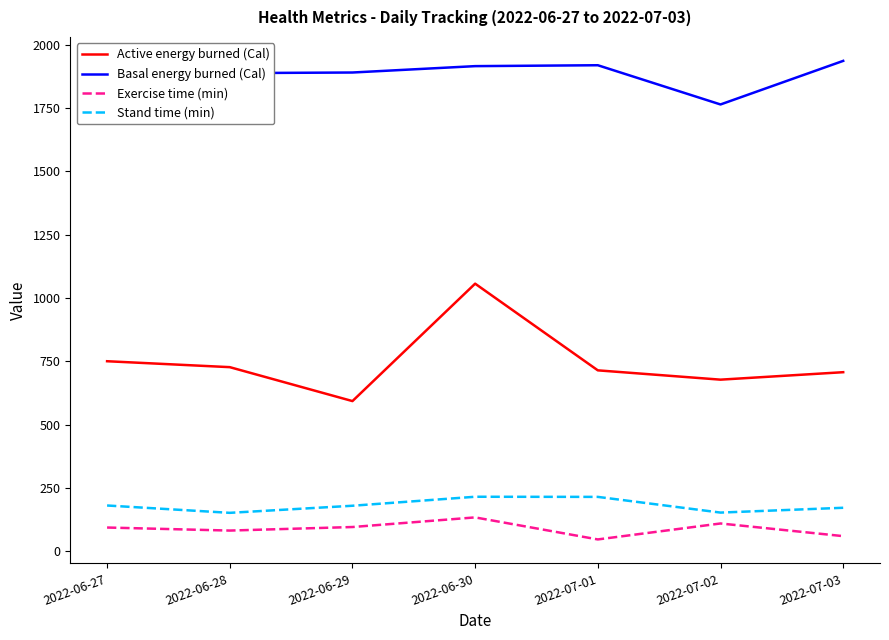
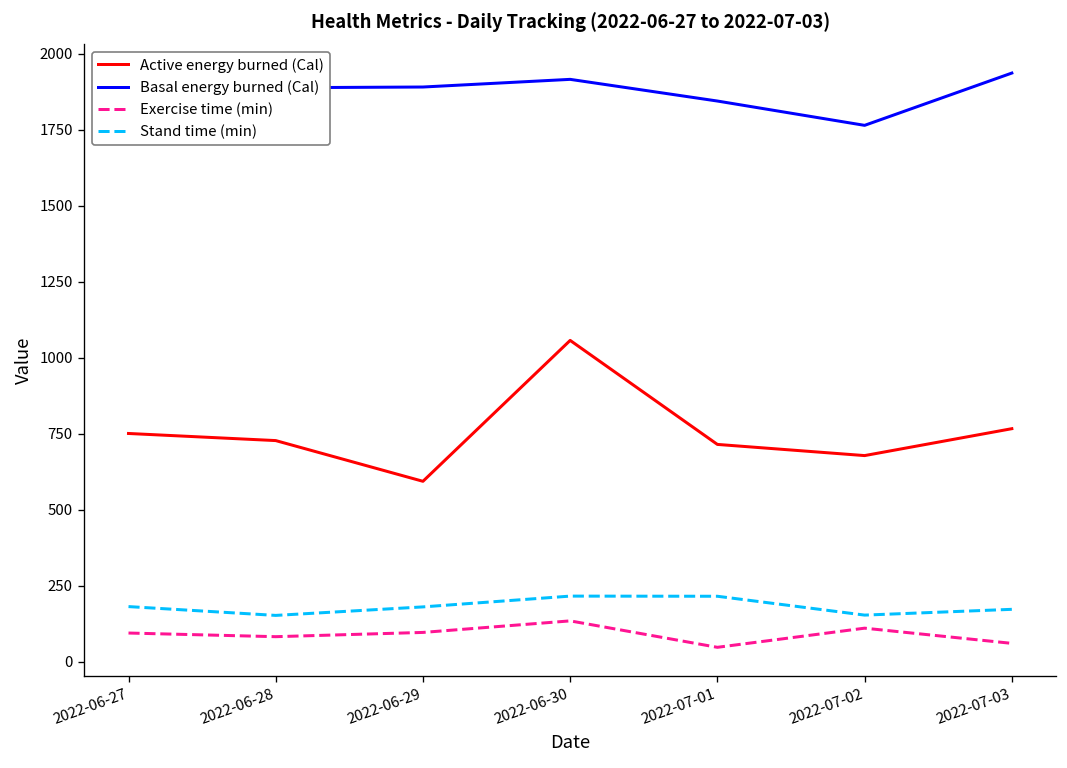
Basal energy burned (Cal), 2022-07-01: 1920 -> 1840
Active energy burned (Cal), 2022-07-03: 710 -> 770
